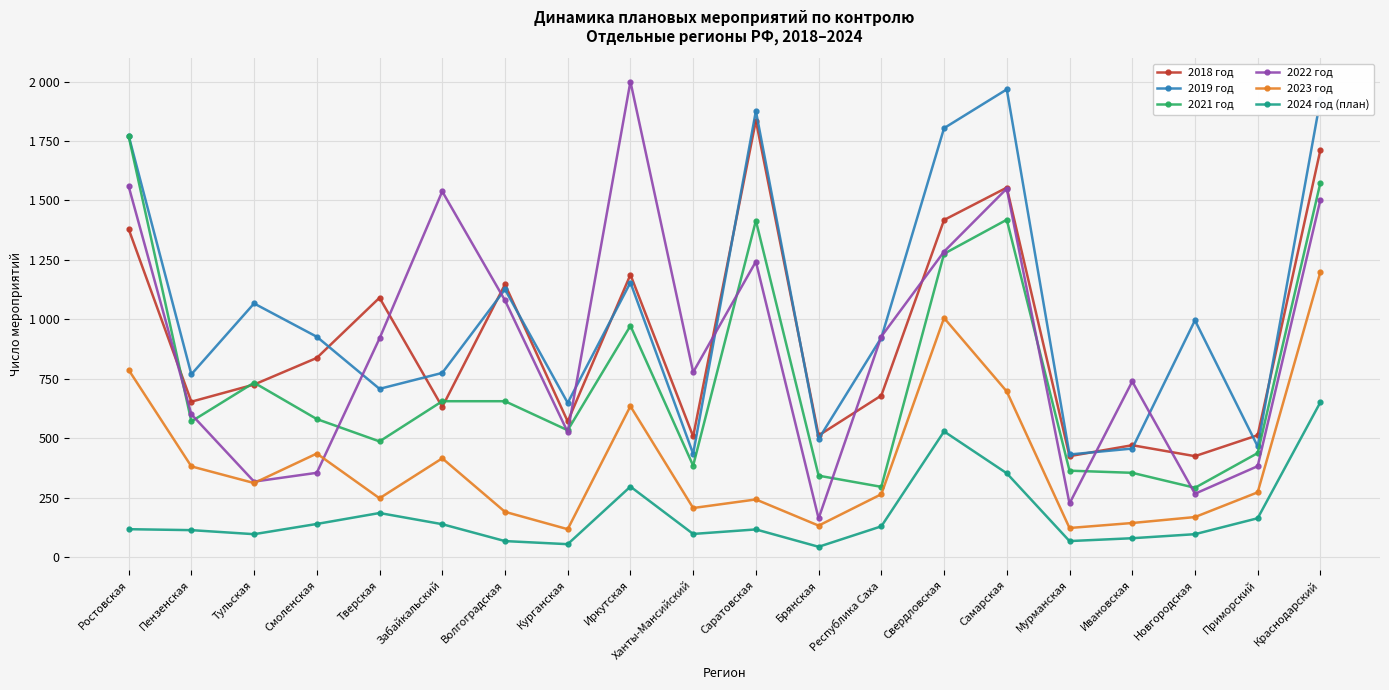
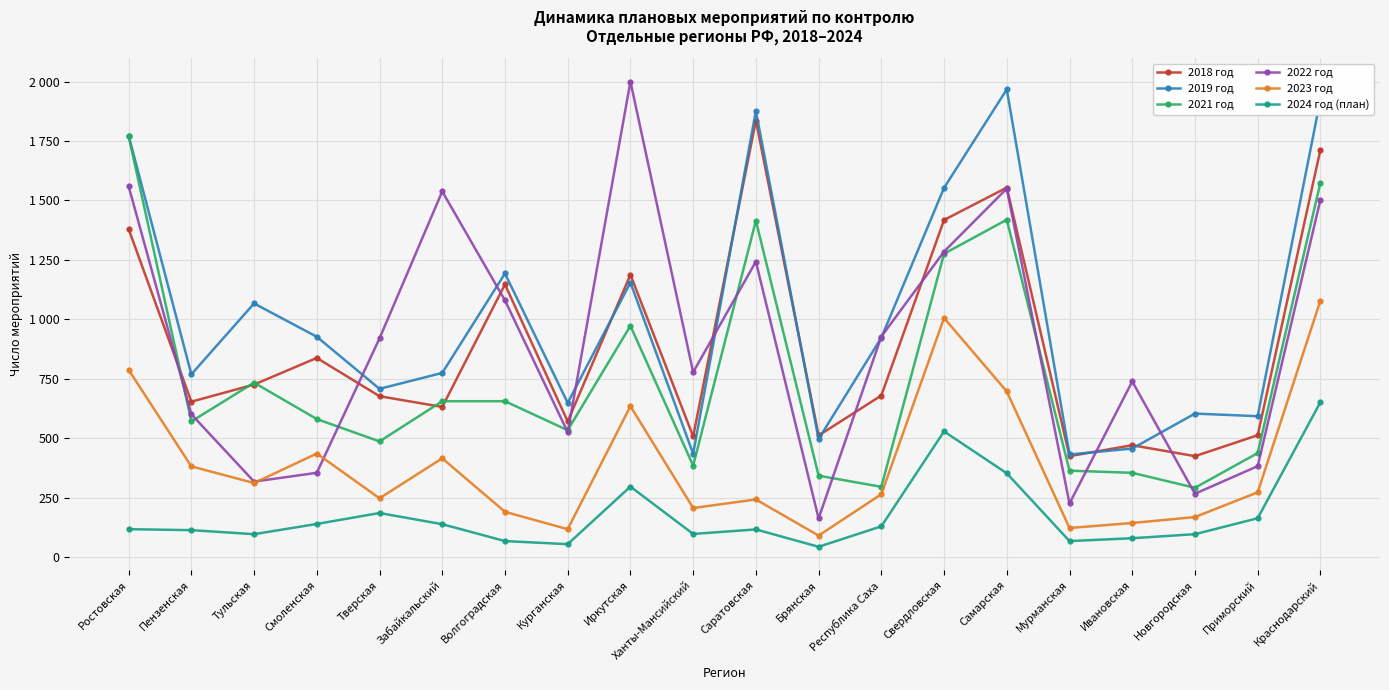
2018 год, Тверская: 1090 -> 680
2019 год, Волгоградская: 1130 -> 1190
2023 год, Брянская: 130 -> 90
2019 год, Свердловская: 1800 -> 1550
2019 год, Новгородская: 1000 -> 600
2019 год, Приморский: 470 -> 590
2023 год, Краснодарский: 1200 -> 1080
